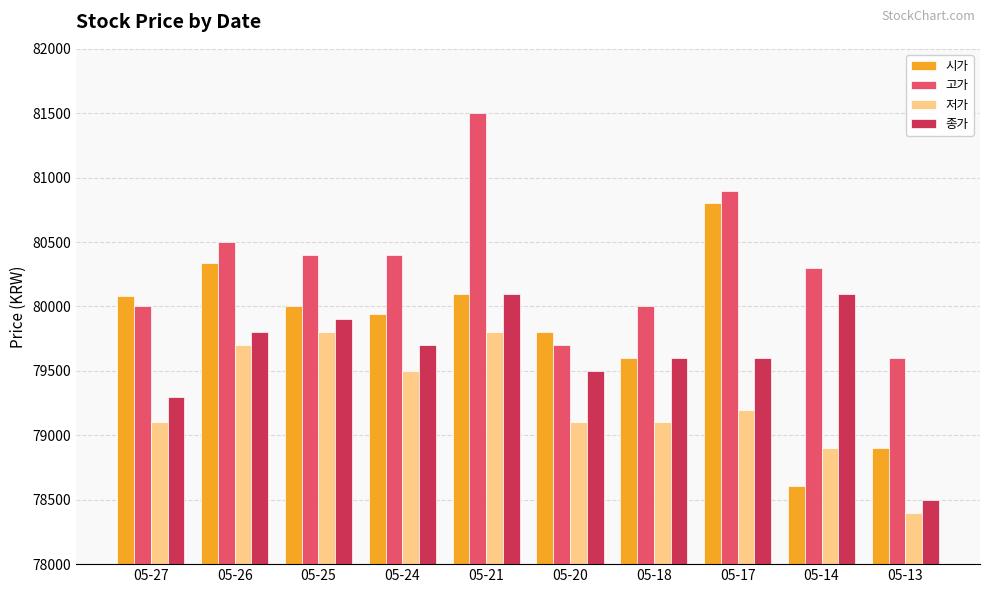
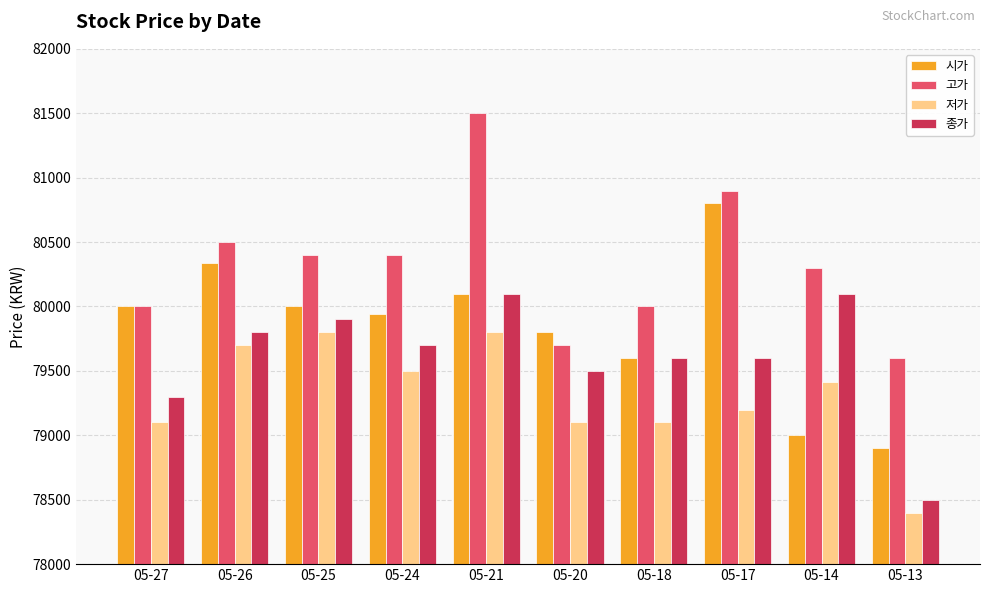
시가, 05-27: 80080 -> 80000
시가, 05-14: 78610 -> 79000
저가, 05-14: 78900 -> 79410
